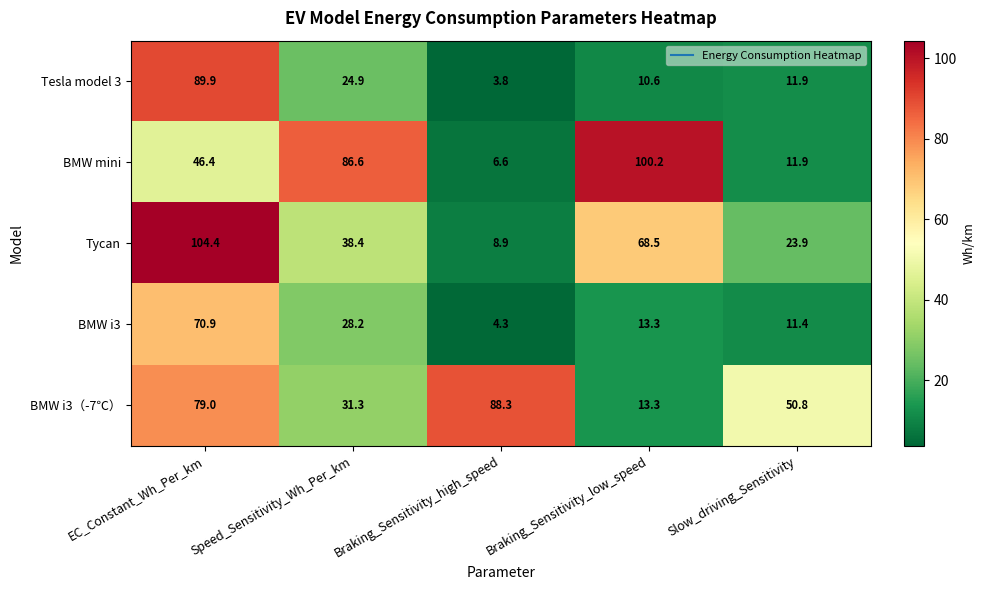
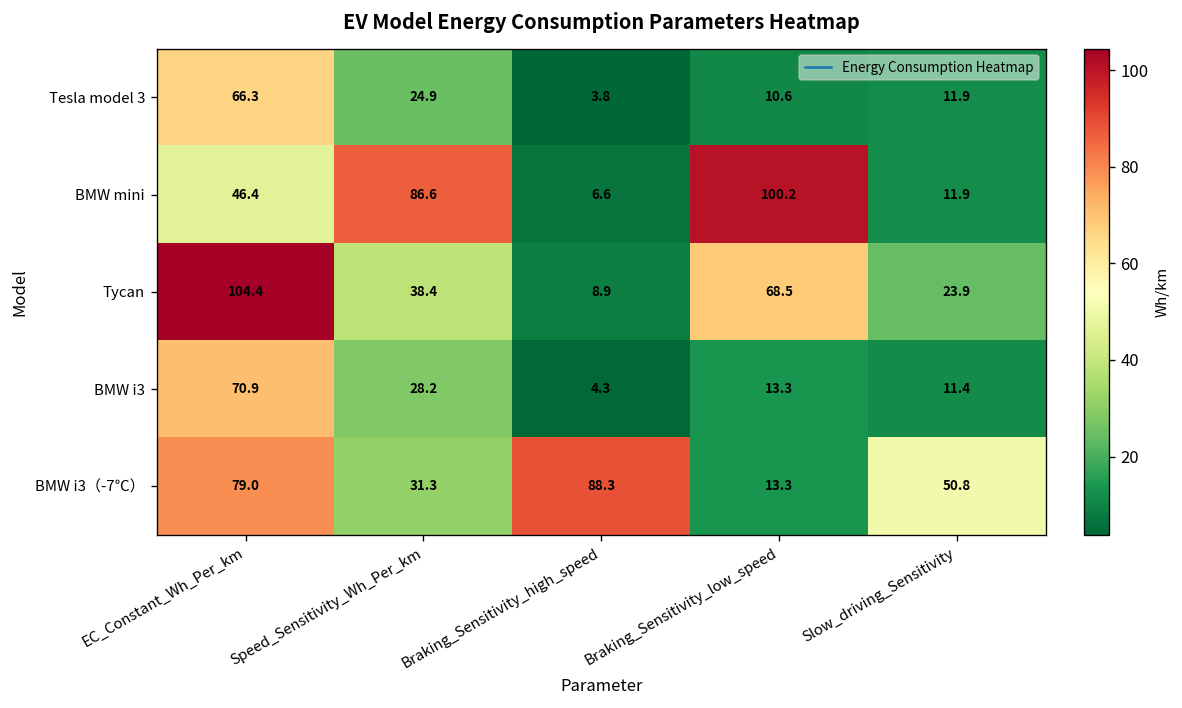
Tesla model 3, EC_Constant_Wh_Per_km: 89.9 -> 66.3
